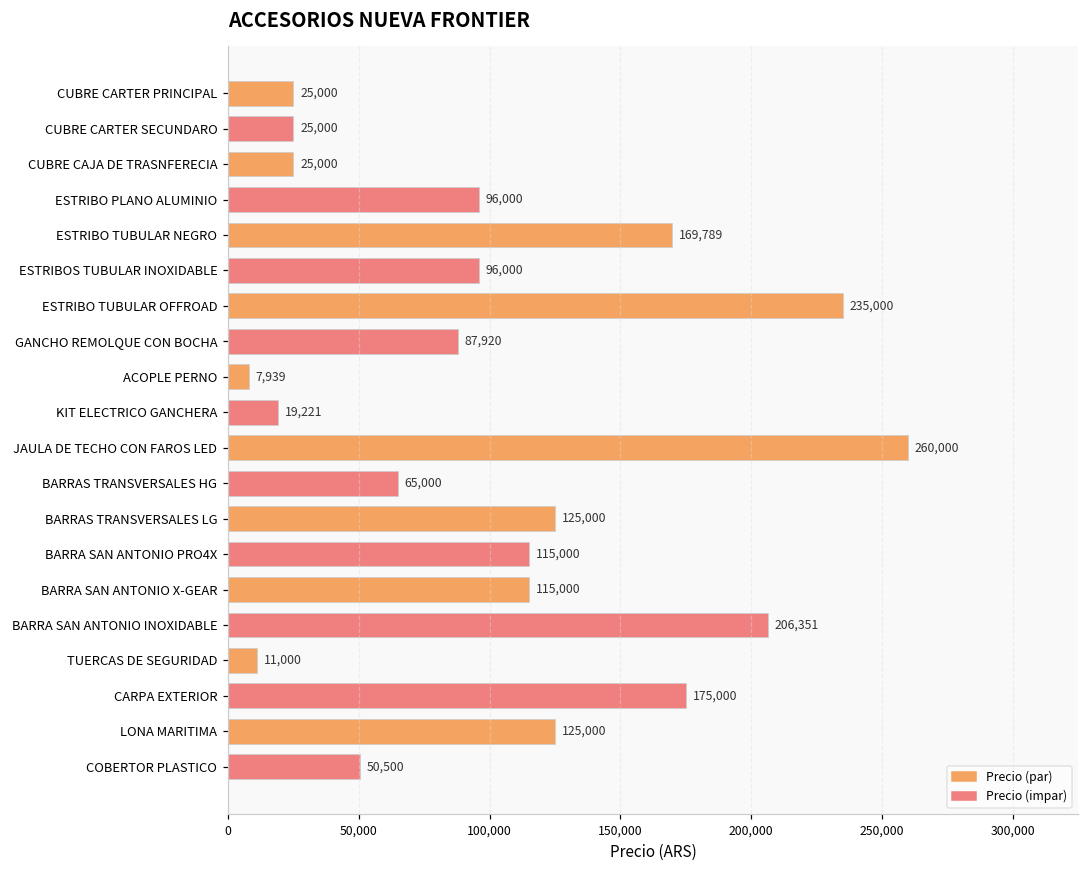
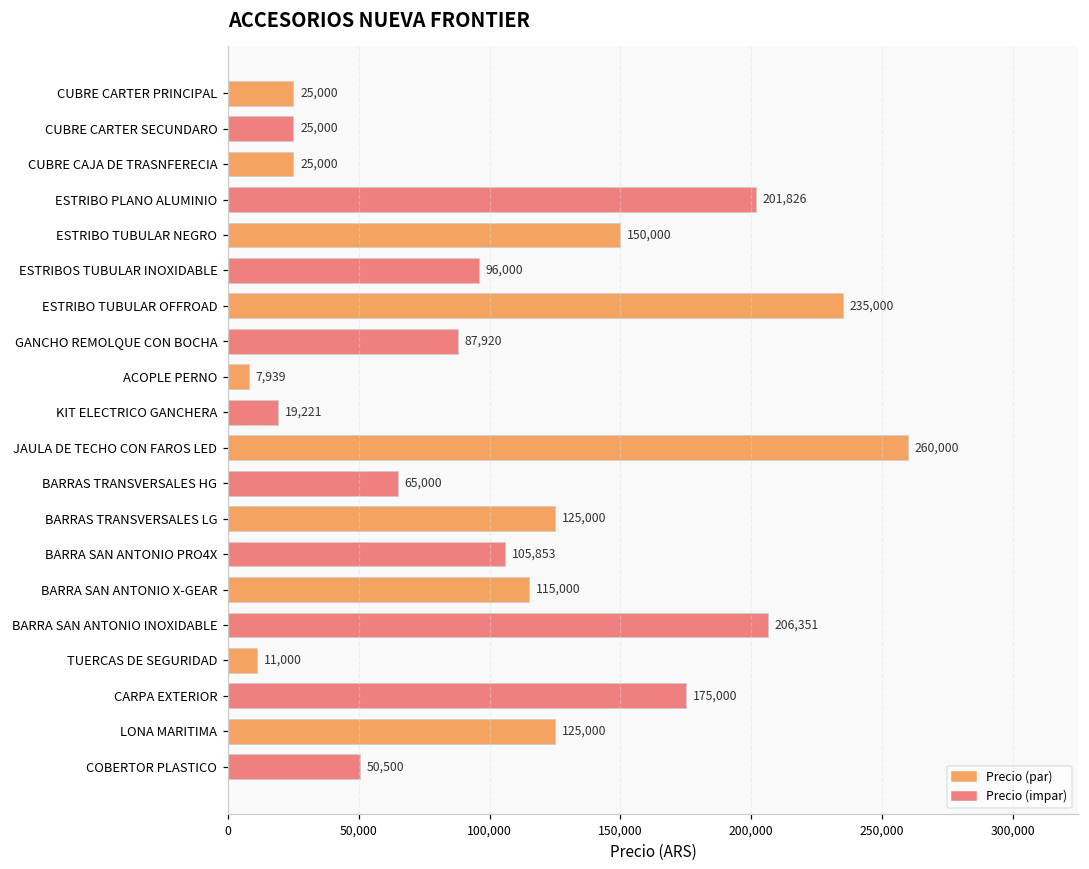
ESTRIBO PLANO ALUMINIO: 96,000 -> 201,826
ESTRIBO TUBULAR NEGRO: 169,789 -> 150,000
BARRA SAN ANTONIO PRO4X: 115,000 -> 105,853
